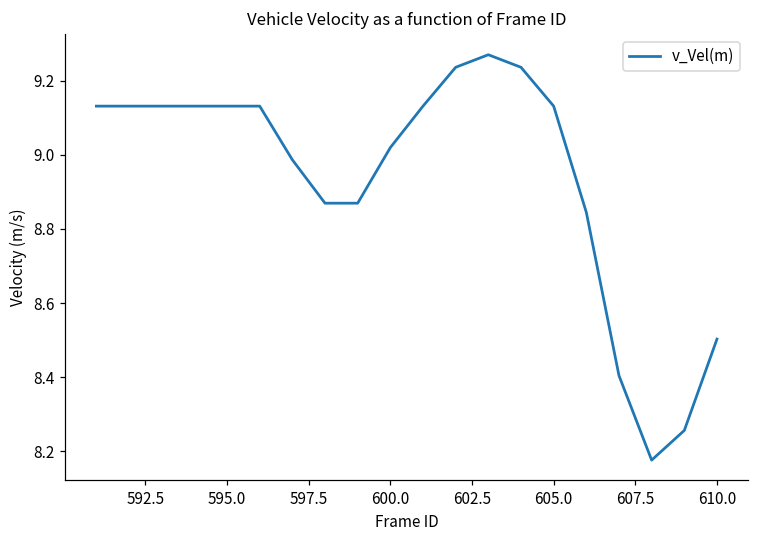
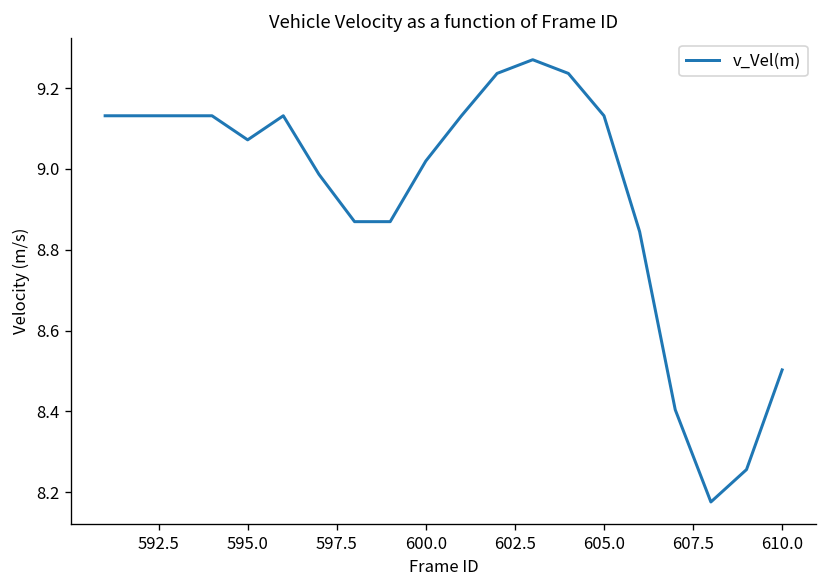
595.0: 9.13 -> 9.07
